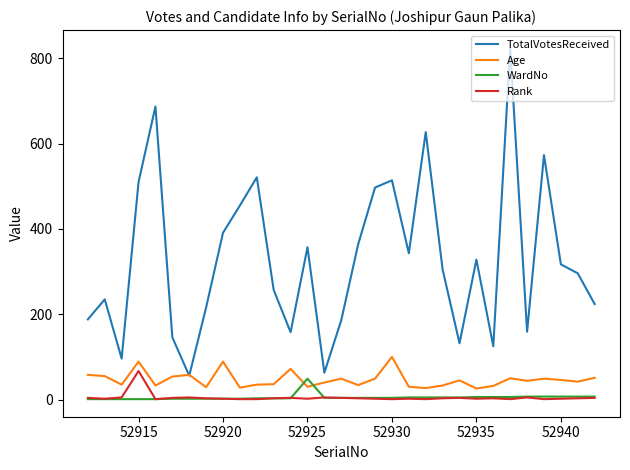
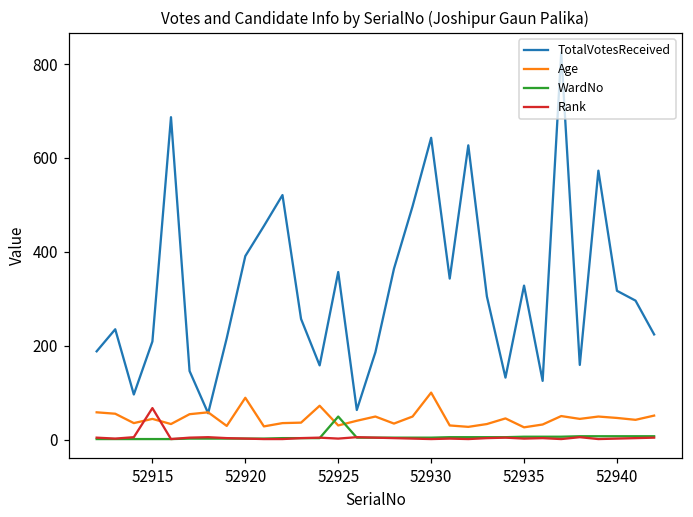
TotalVotesReceived, 52915: 510 -> 210
Age, 52915: 90 -> 40
TotalVotesReceived, 52930: 510 -> 640
